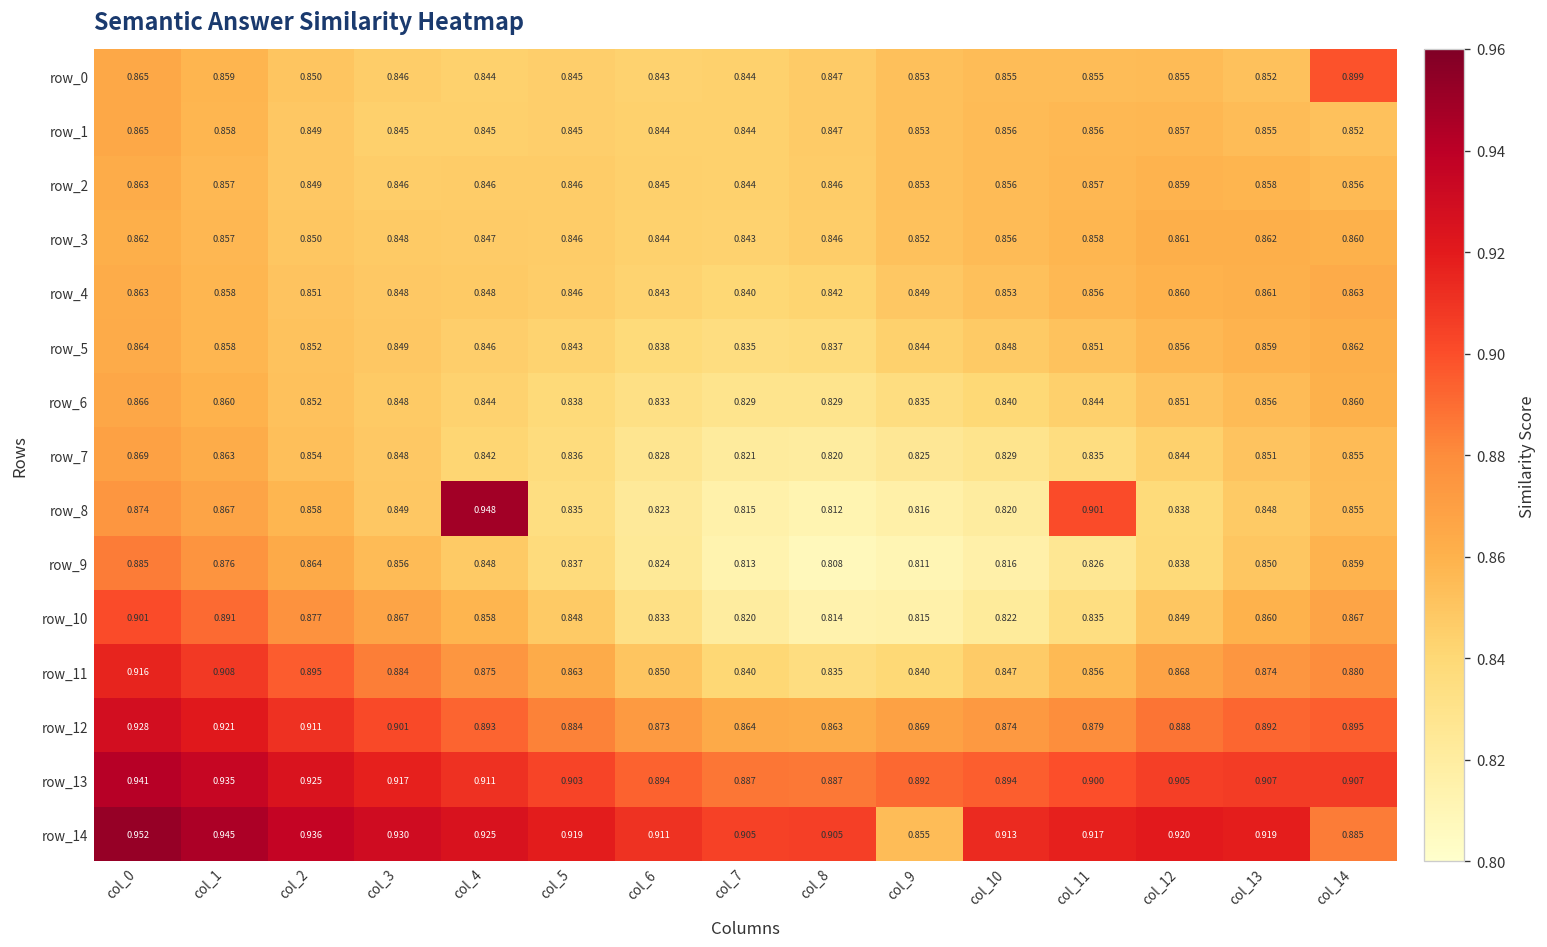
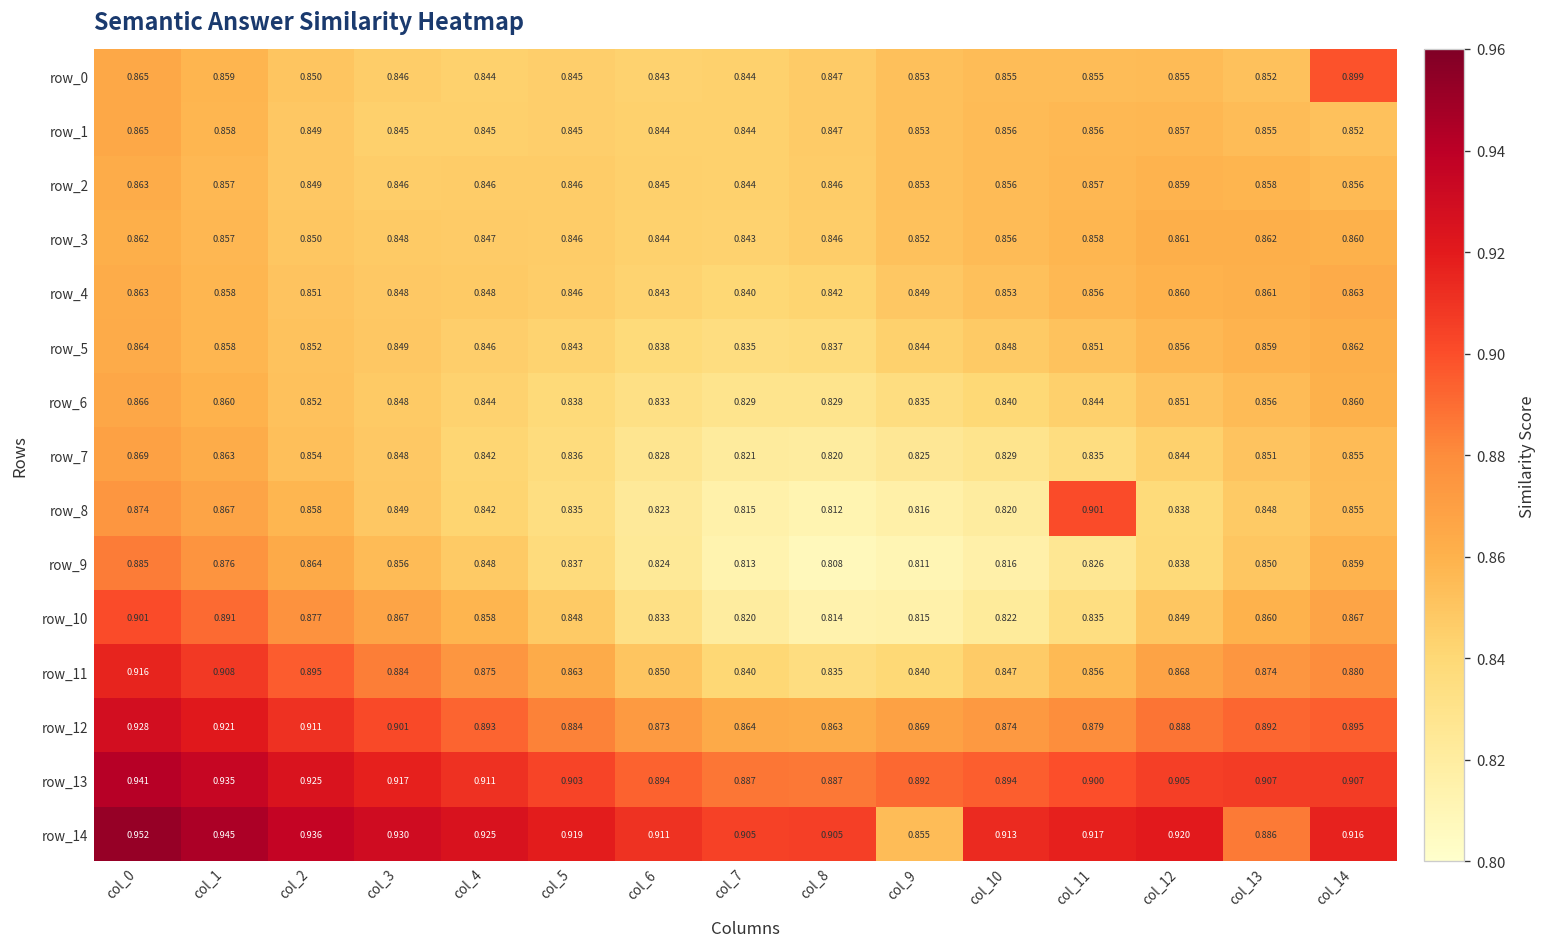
row_8, col_4: 0.948 -> 0.842
row_14, col_13: 0.919 -> 0.886
row_14, col_14: 0.885 -> 0.916
